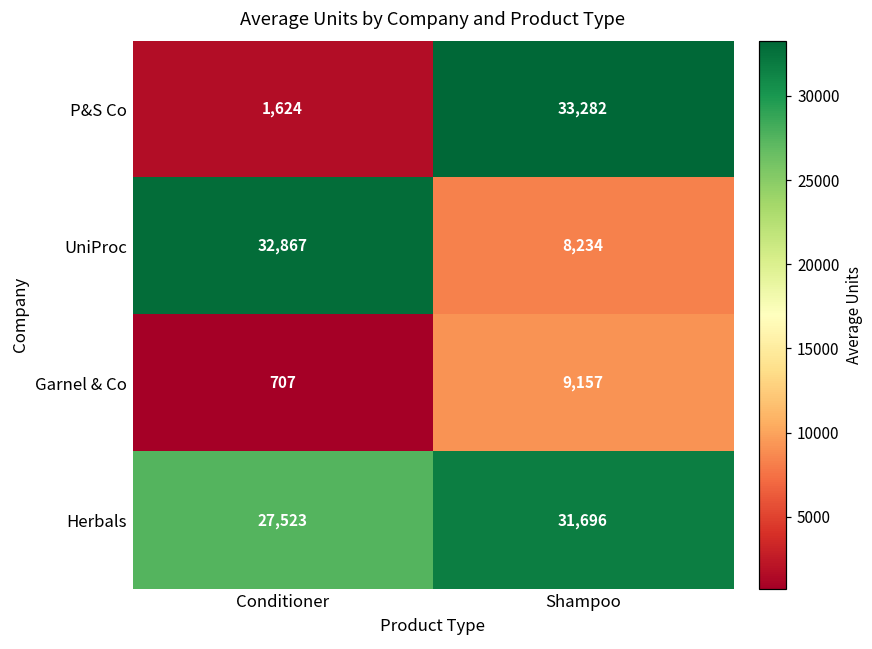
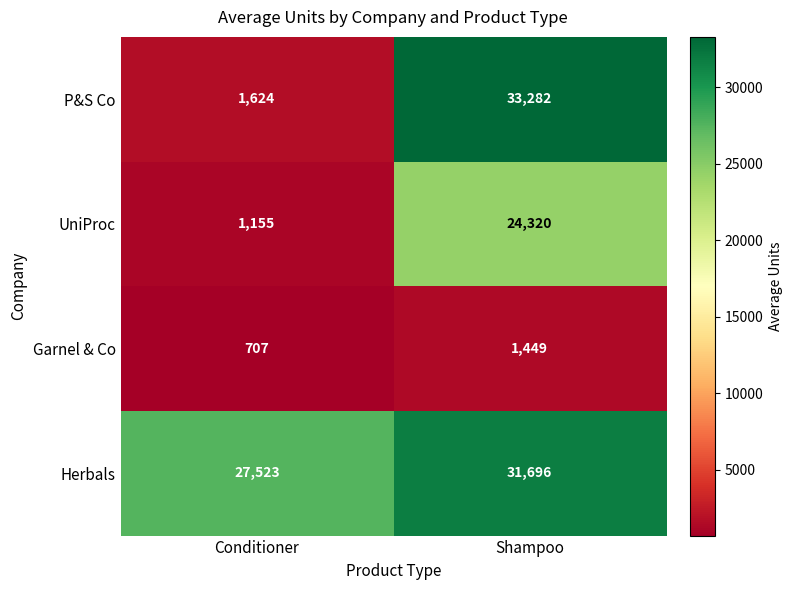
UniProc, Conditioner: 32,867 -> 1,155
UniProc, Shampoo: 8,234 -> 24,320
Garnel & Co, Shampoo: 9,157 -> 1,449
